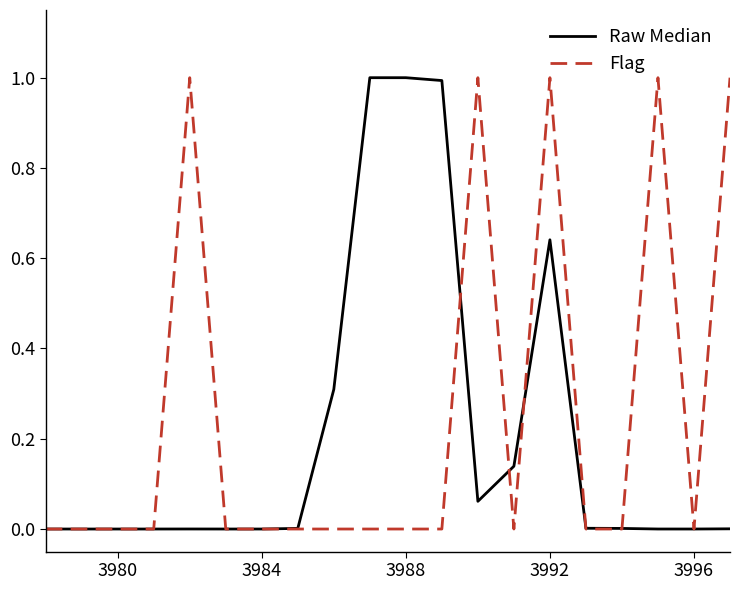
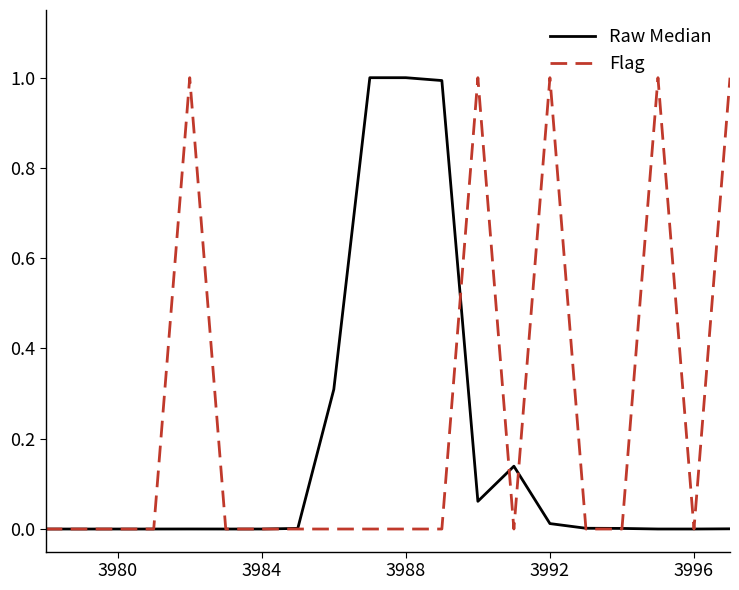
Raw Median, 3992: 0.64 -> 0.01
